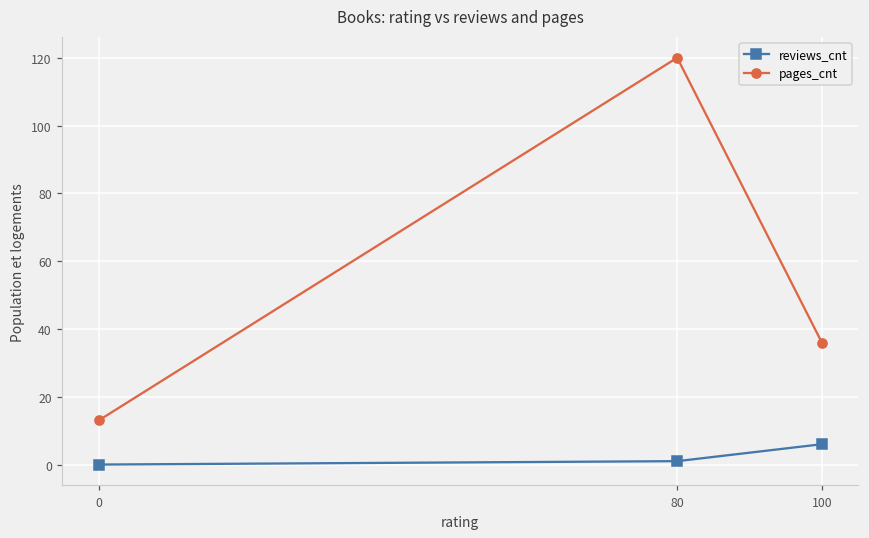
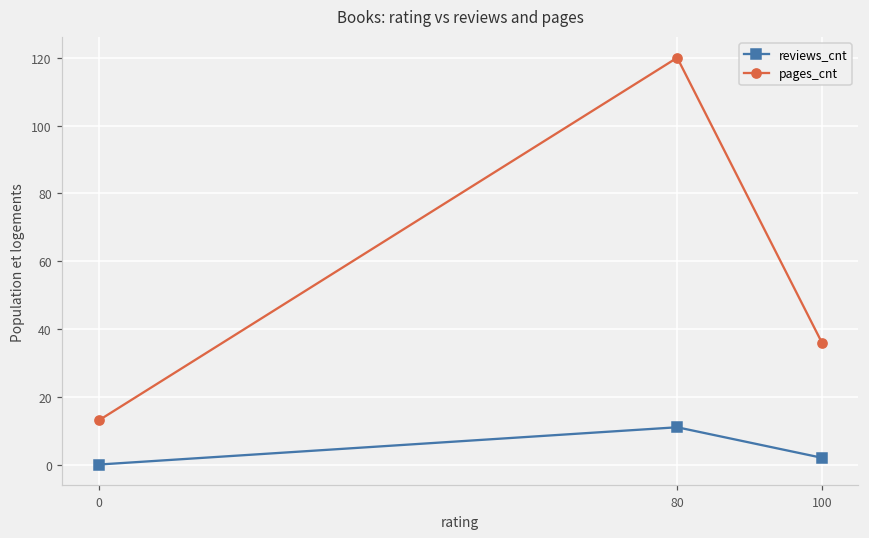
reviews_cnt, 80: 1 -> 11
reviews_cnt, 100: 6 -> 2
